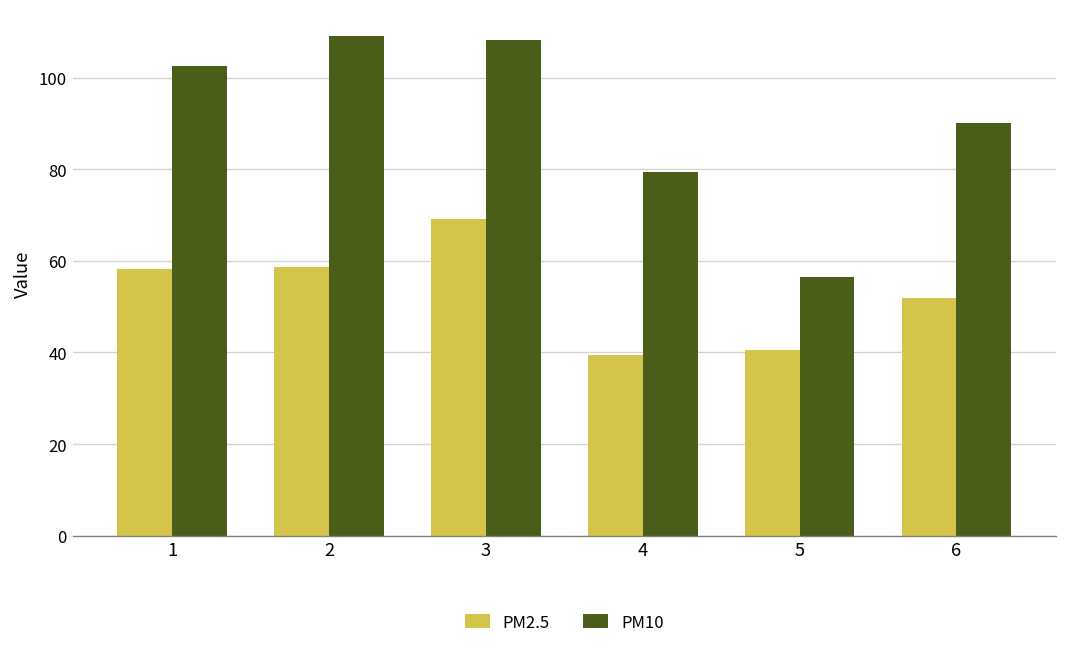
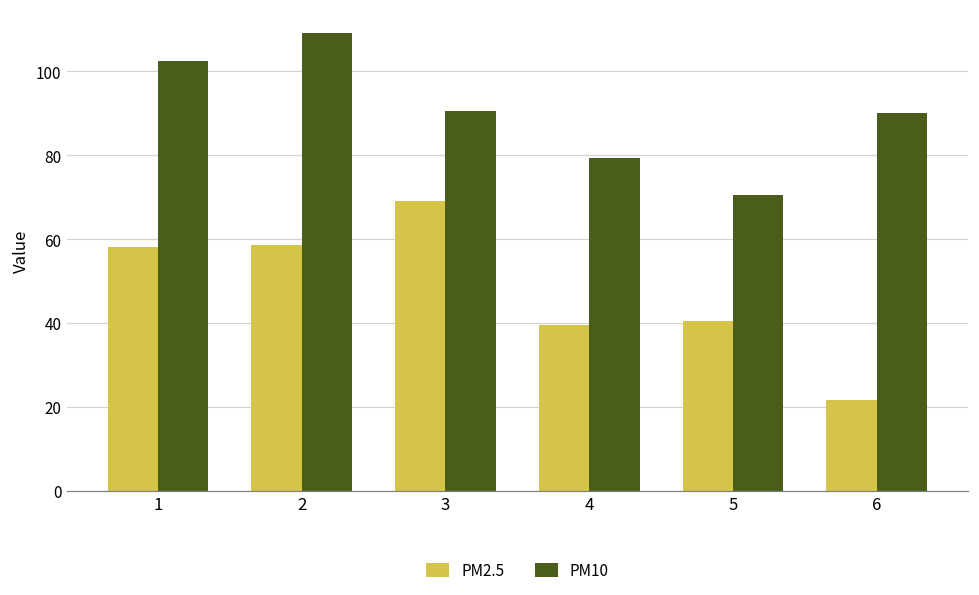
PM10, 3: 108 -> 90
PM10, 5: 56 -> 70
PM2.5, 6: 52 -> 22
